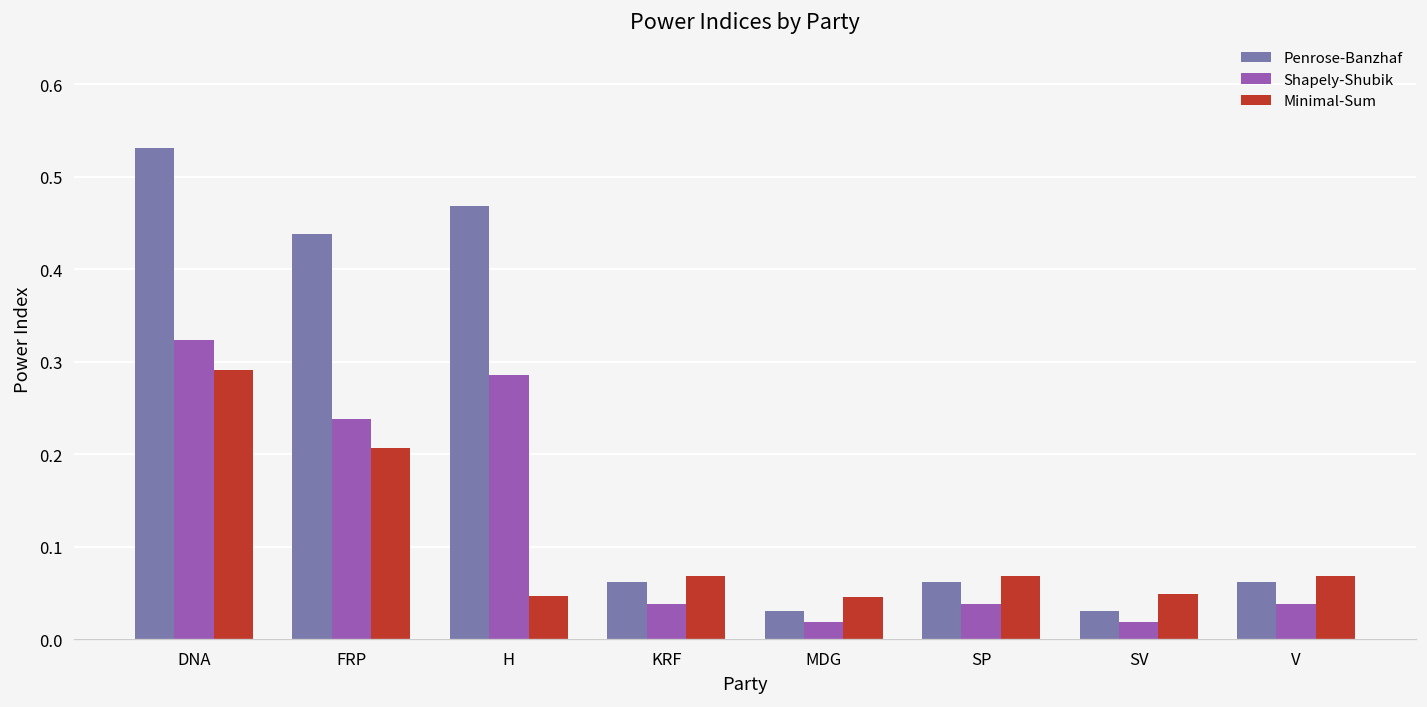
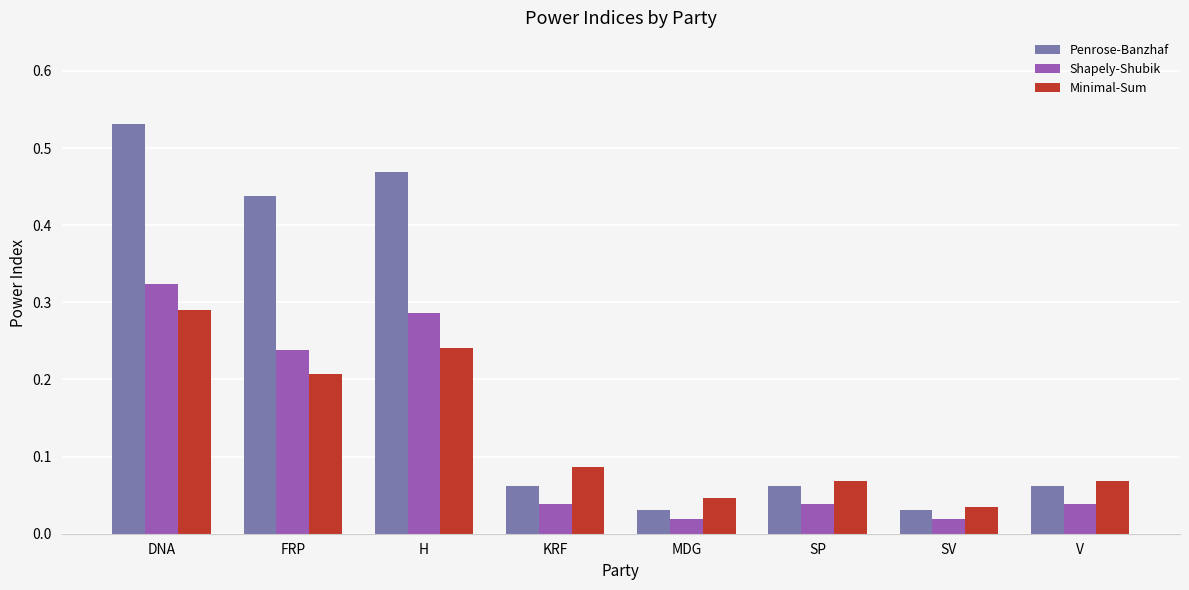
Minimal-Sum, H: 0.05 -> 0.24
Minimal-Sum, KRF: 0.07 -> 0.09
Minimal-Sum, SV: 0.05 -> 0.03
